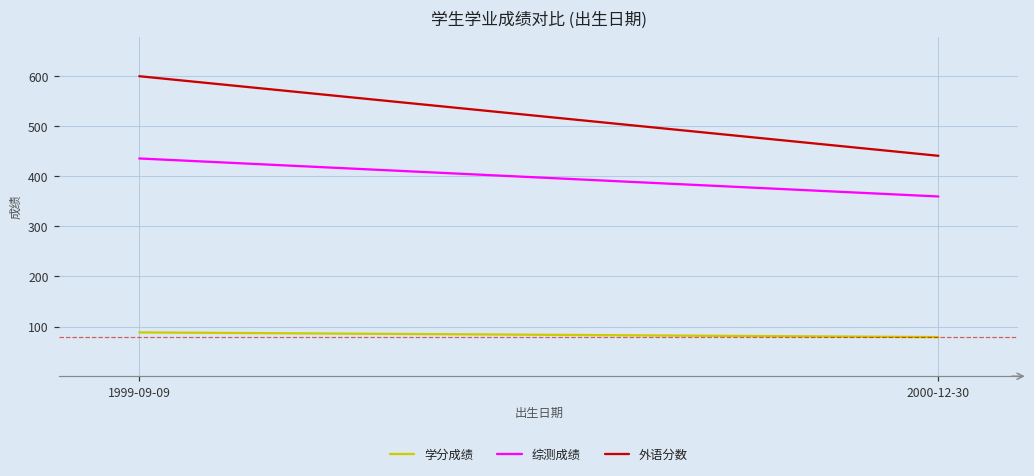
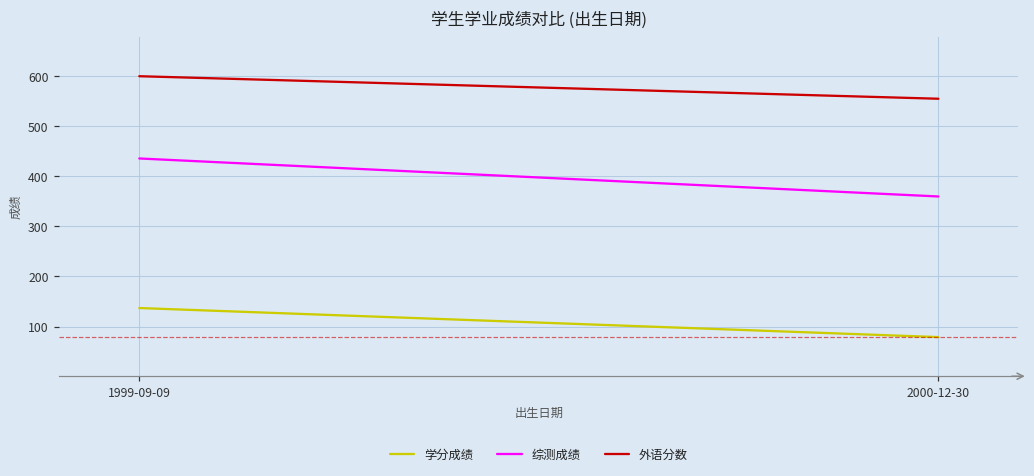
学分成绩, 1999-09-09: 90 -> 140
外语分数, 2000-12-30: 440 -> 560
